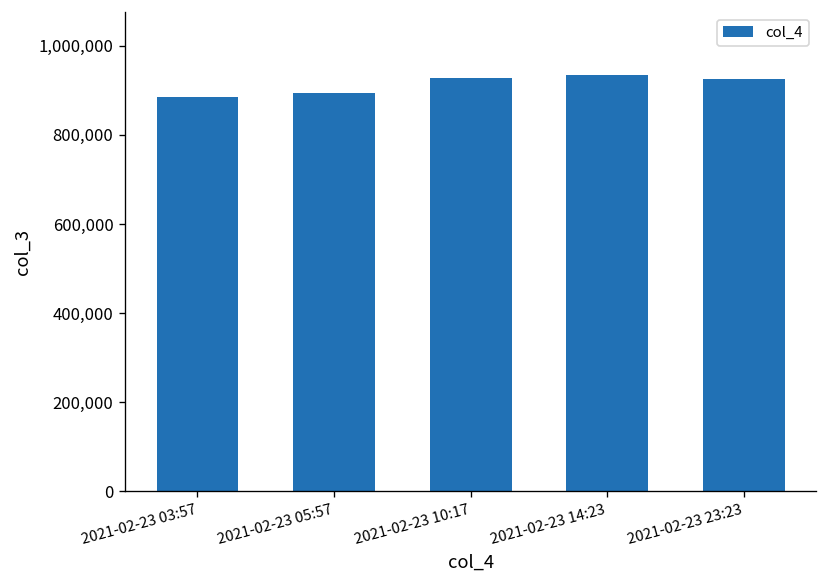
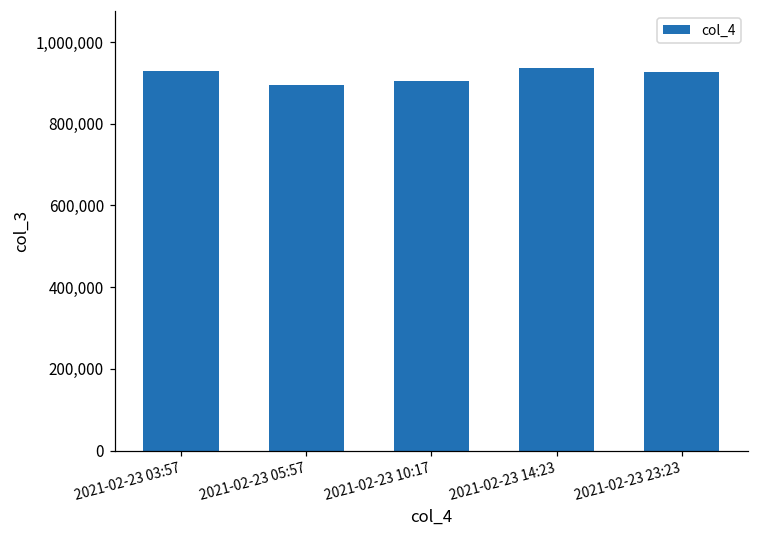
2021-02-23 03:57: 890,000 -> 930,000
2021-02-23 10:17: 930,000 -> 900,000
